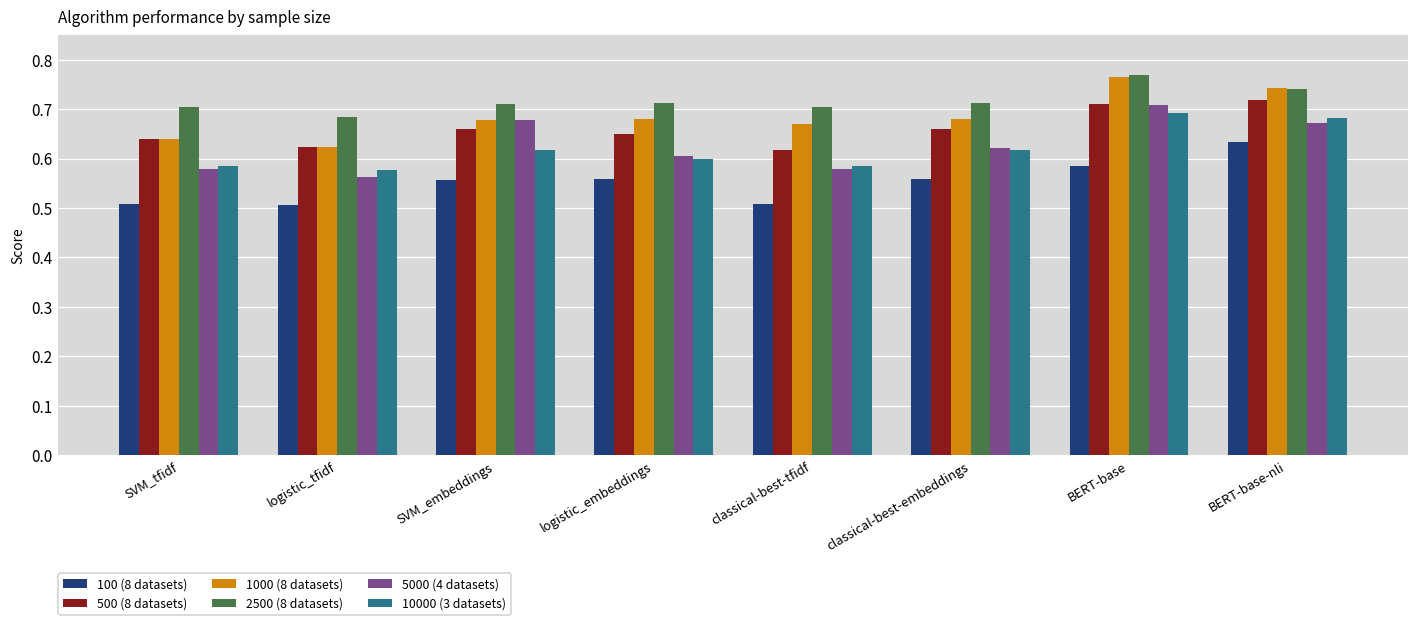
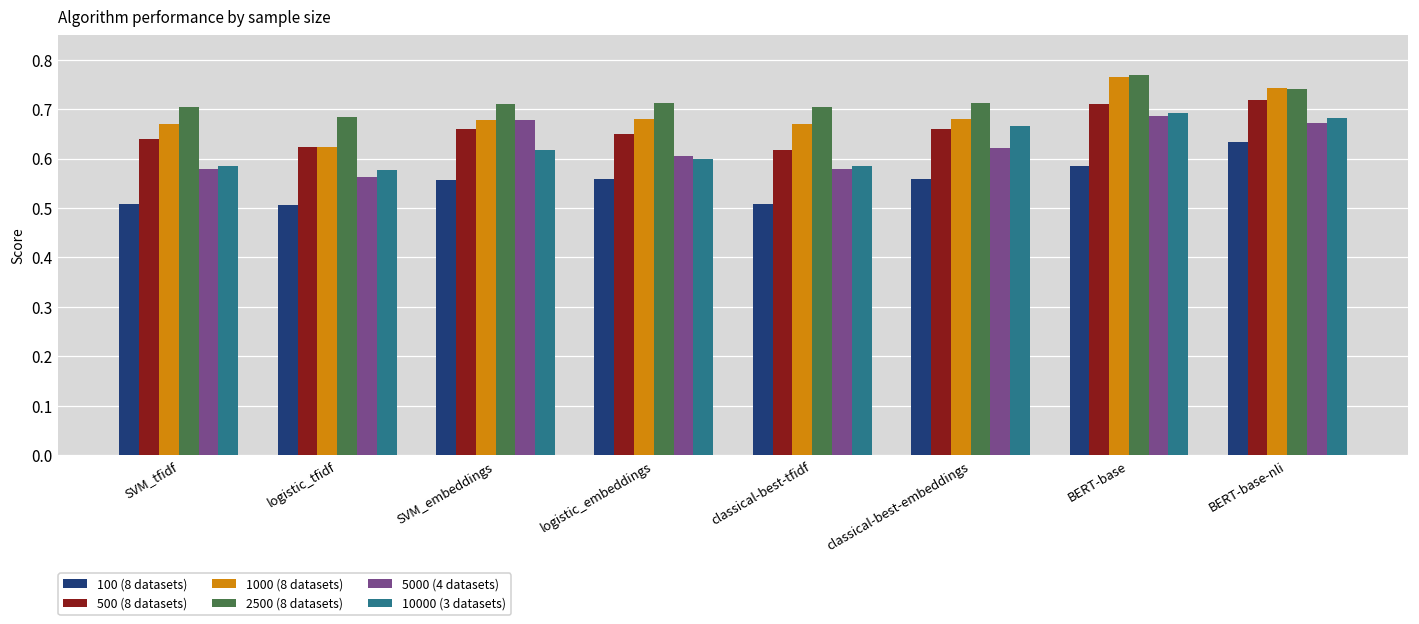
1000 (8 datasets), SVM_tfidf: 0.64 -> 0.67
10000 (3 datasets), classical-best-embeddings: 0.62 -> 0.67
5000 (4 datasets), BERT-base: 0.71 -> 0.69
